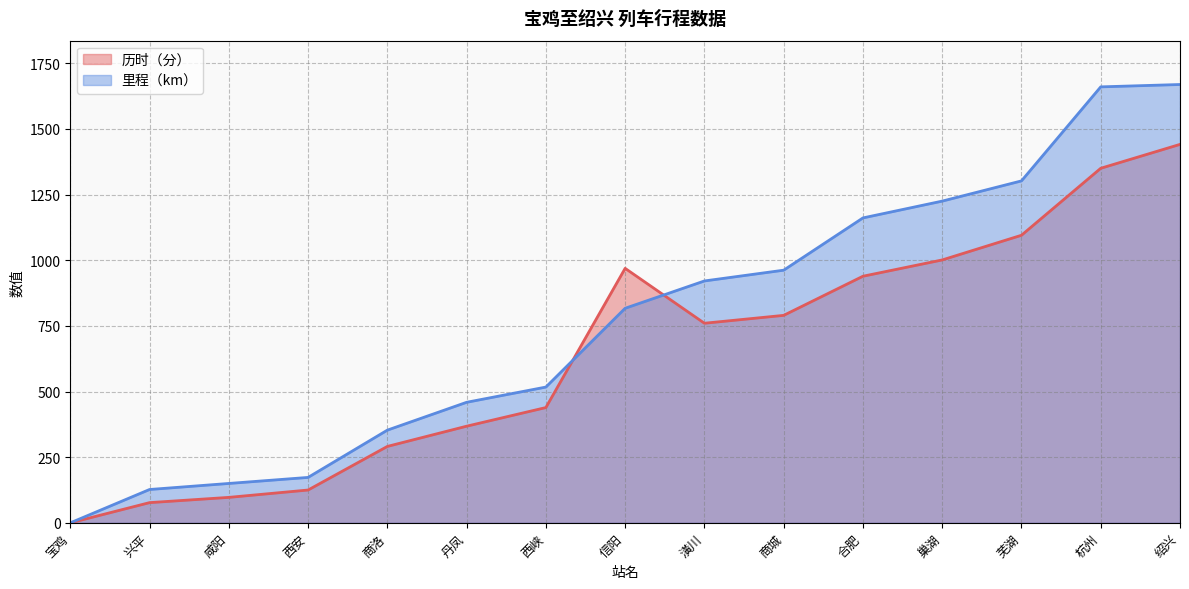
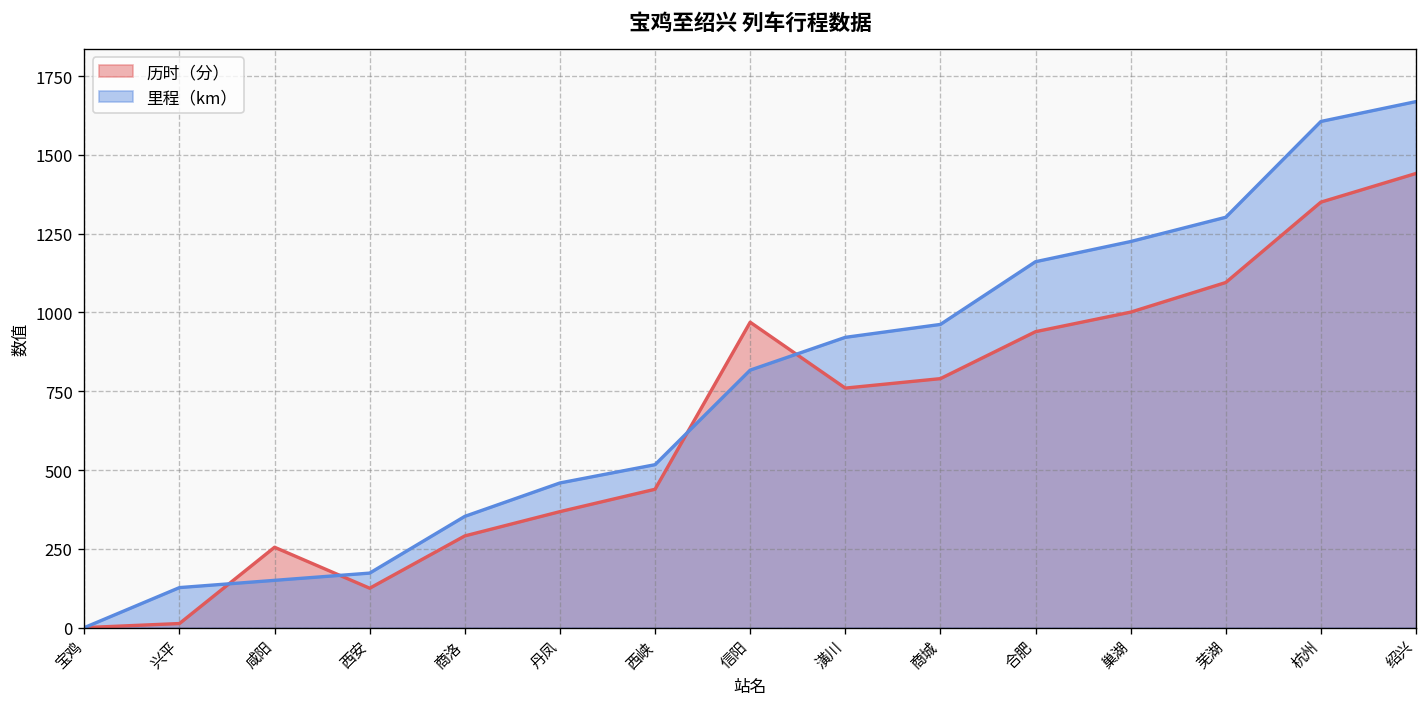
历时（分）, 兴平: 80 -> 10
历时（分）, 咸阳: 100 -> 260
里程（km）, 杭州: 1660 -> 1610
